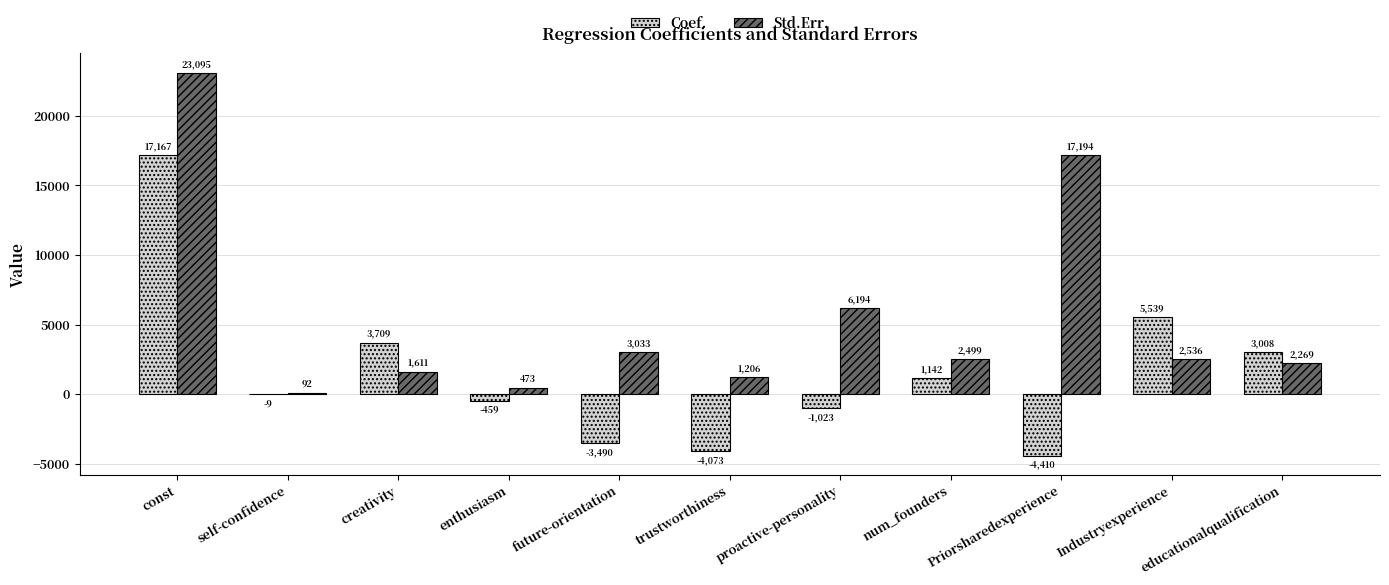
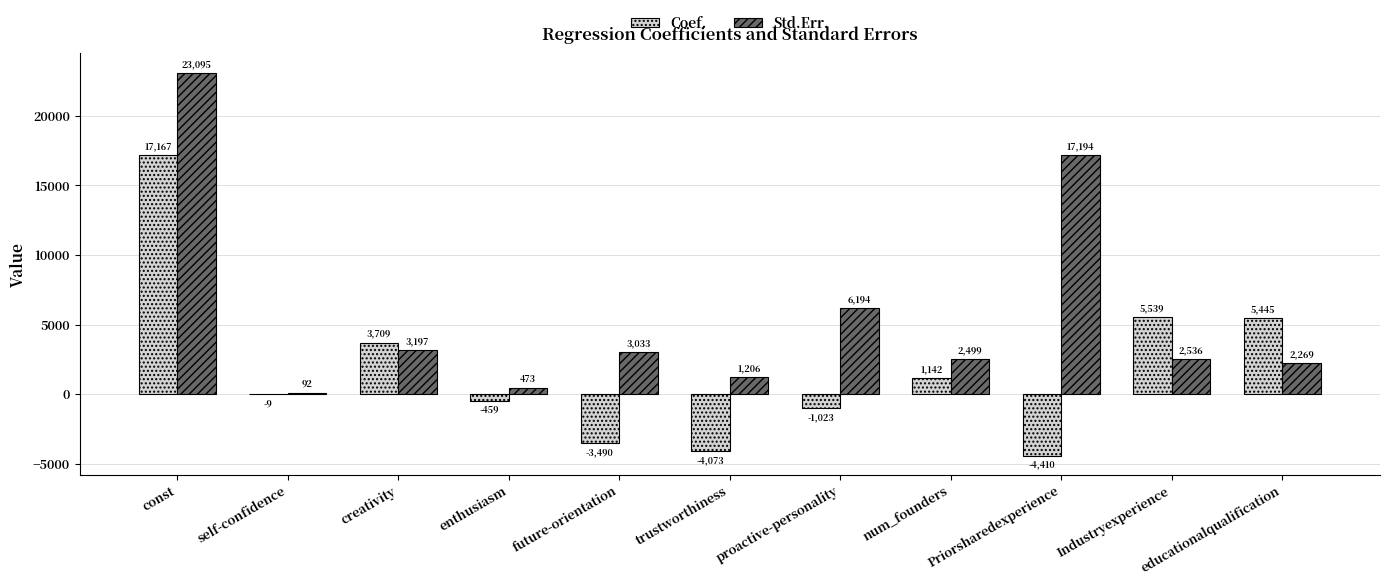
Std.Err., creativity: 1,611 -> 3,197
Coef., educationalqualification: 3,008 -> 5,445
